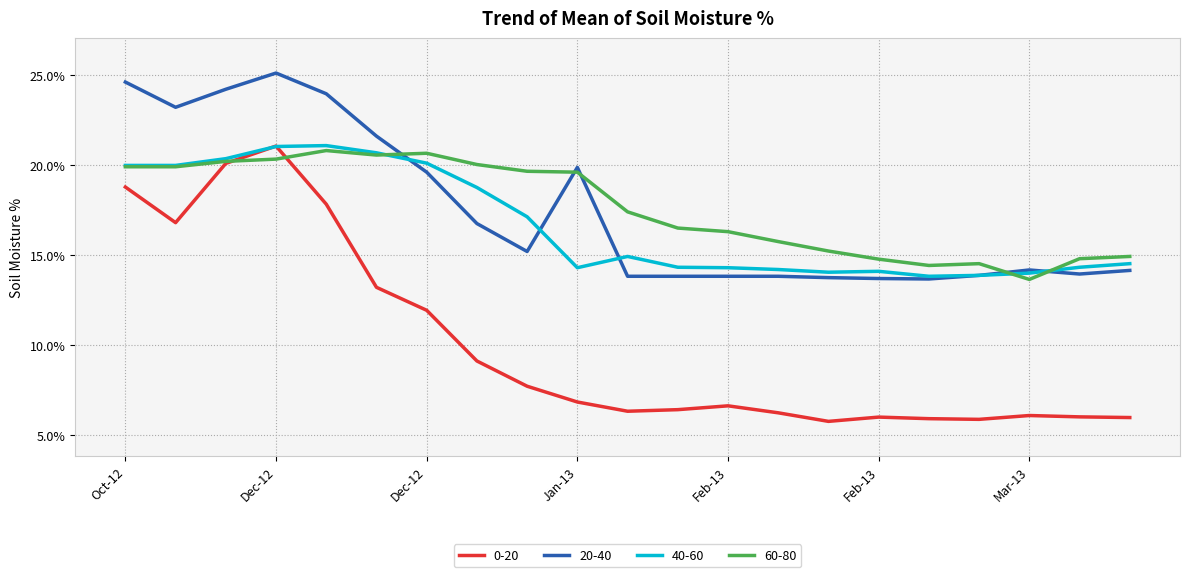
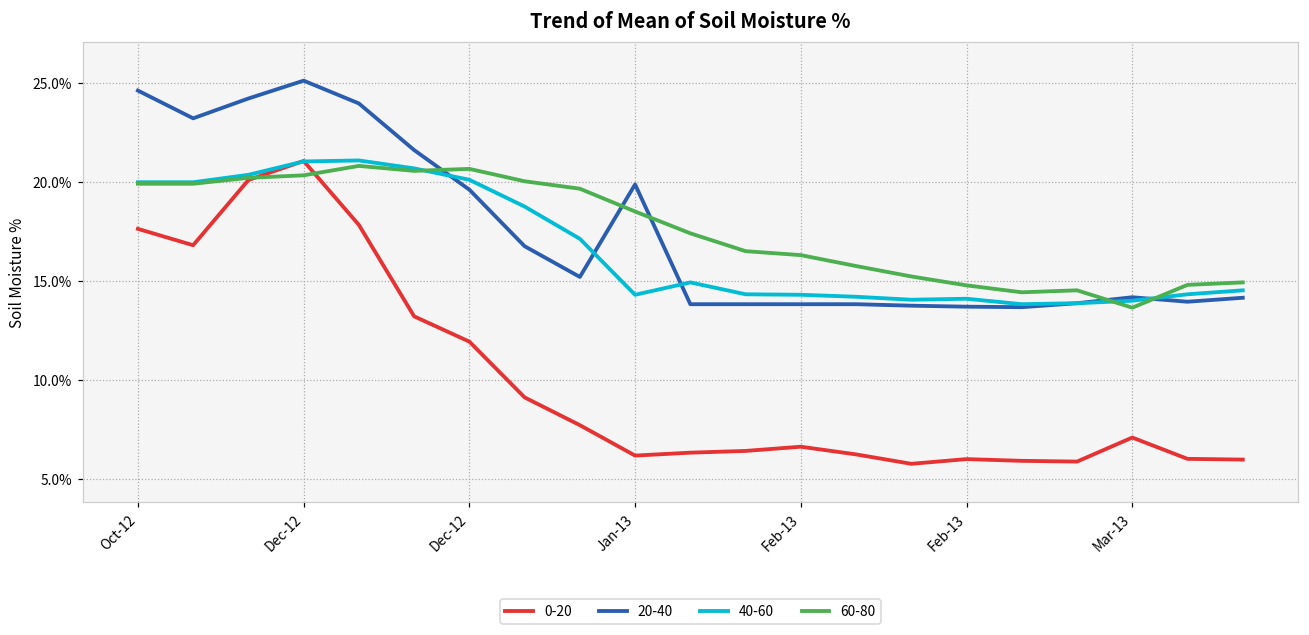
0-20, Oct-12: 18.8% -> 17.6%
0-20, Jan-13: 6.9% -> 6.2%
60-80, Jan-13: 19.6% -> 18.5%
0-20, Mar-13: 6.1% -> 7.1%
